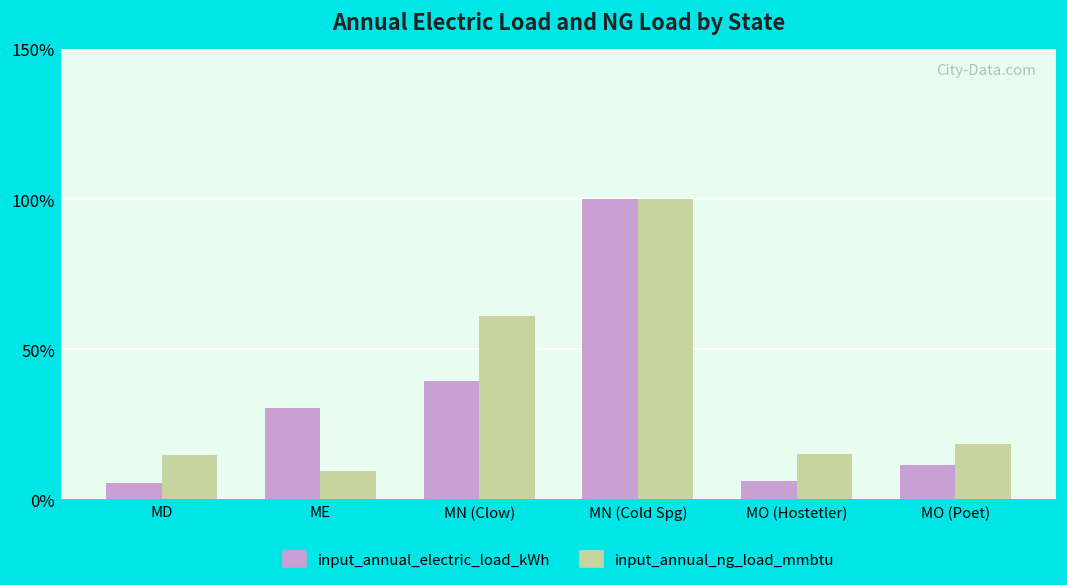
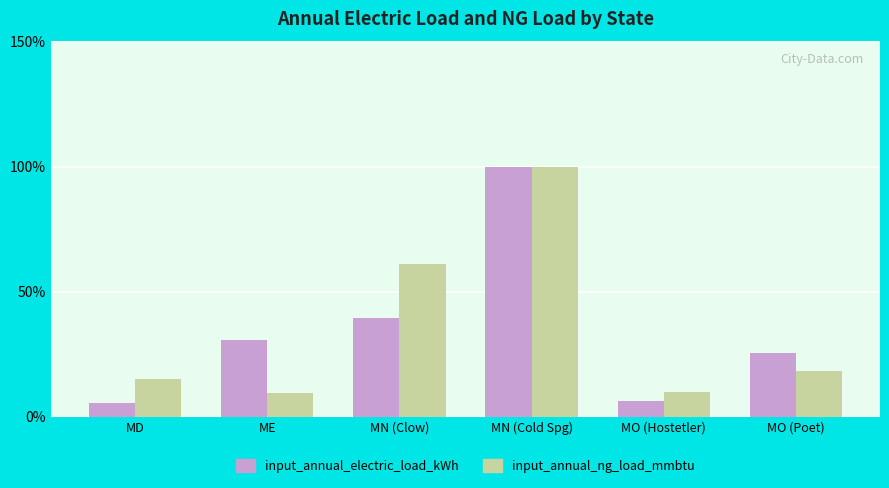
input_annual_ng_load_mmbtu, MO (Hostetler): 15% -> 10%
input_annual_electric_load_kWh, MO (Poet): 11% -> 25%
